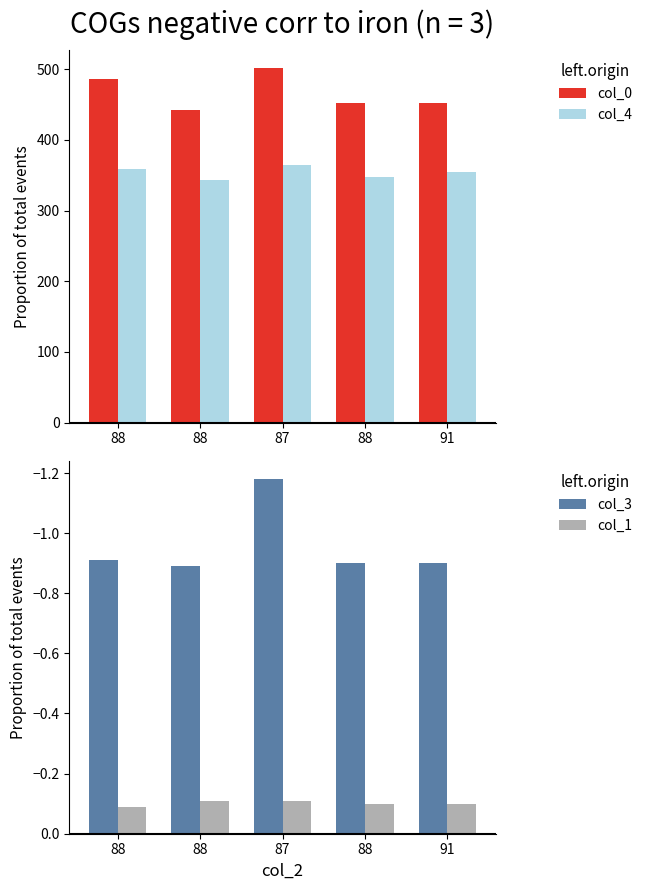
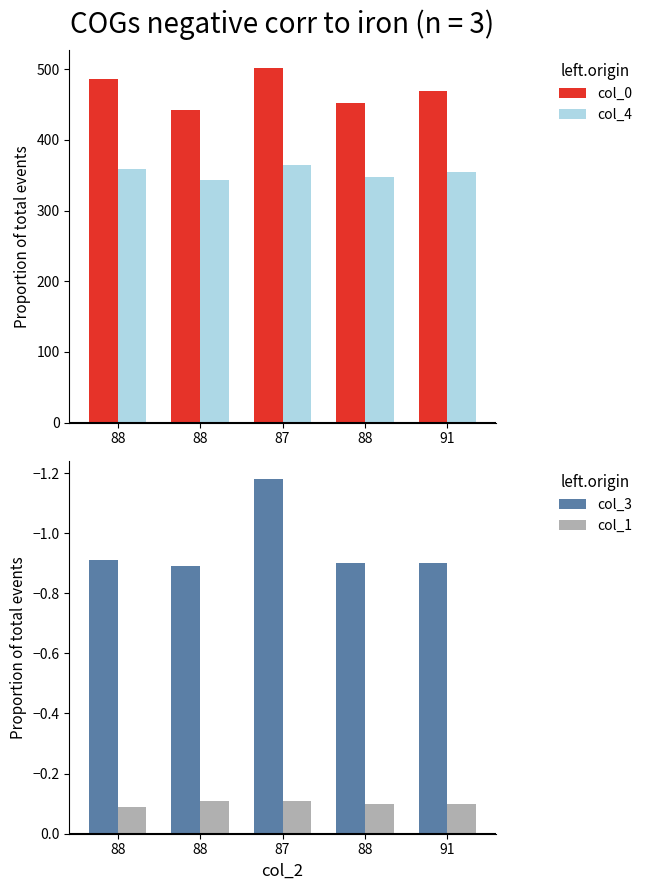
COGs negative corr to iron (n = 3), col_0, 91: 450 -> 470
